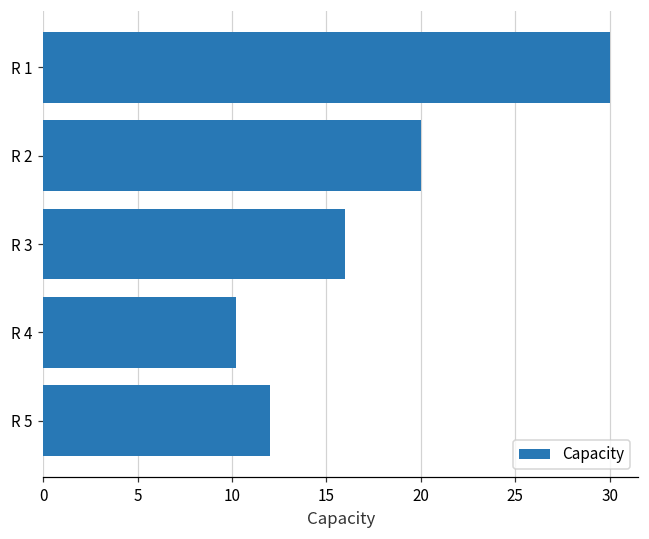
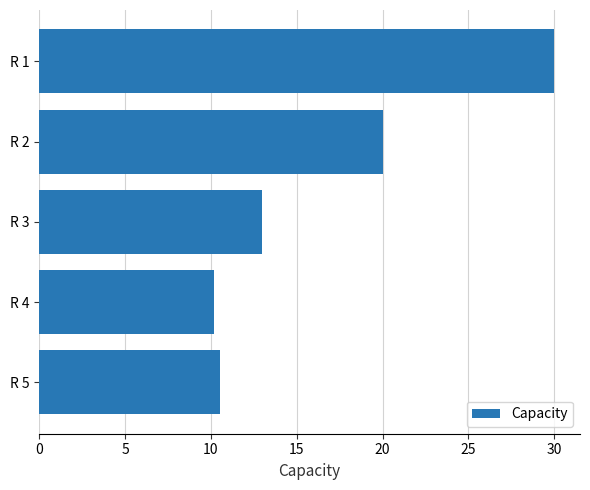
R 3: 16 -> 13
R 5: 12.0 -> 10.5
